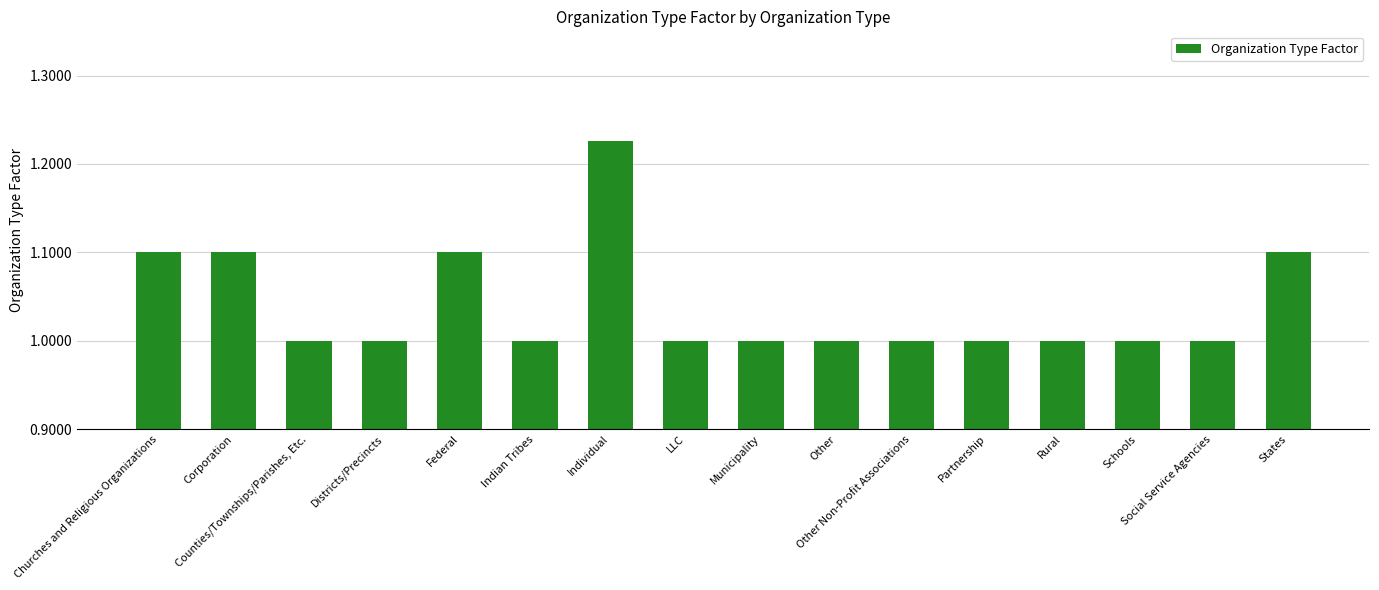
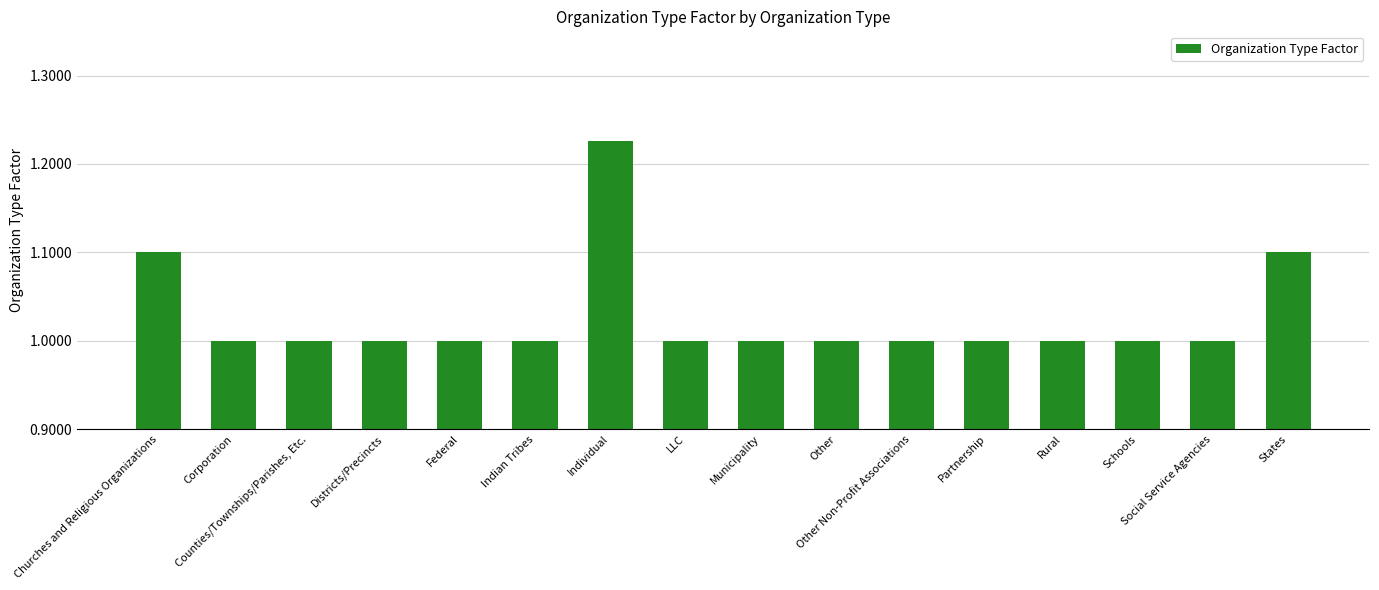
Corporation: 1.1 -> 1.0
Federal: 1.1 -> 1.0
